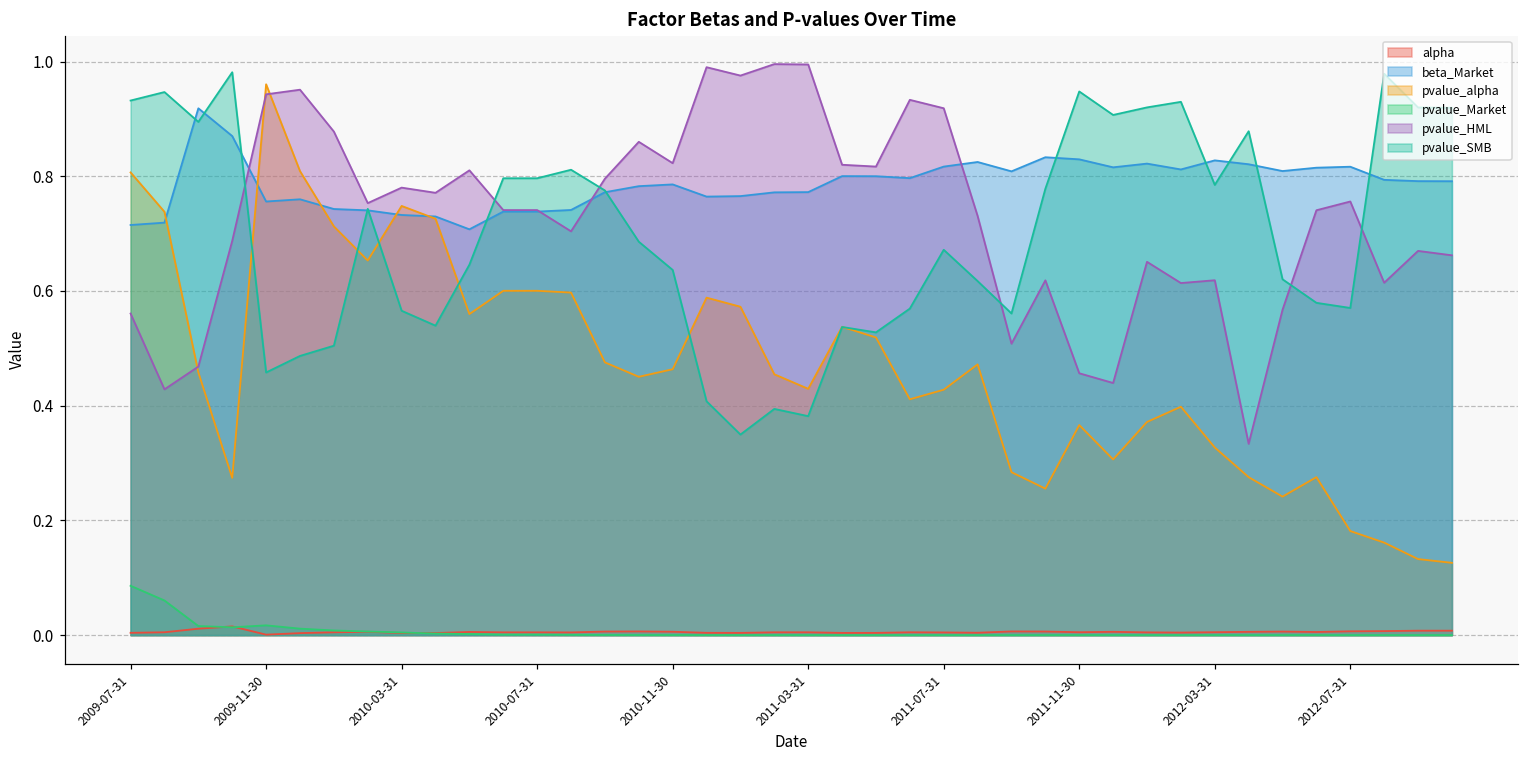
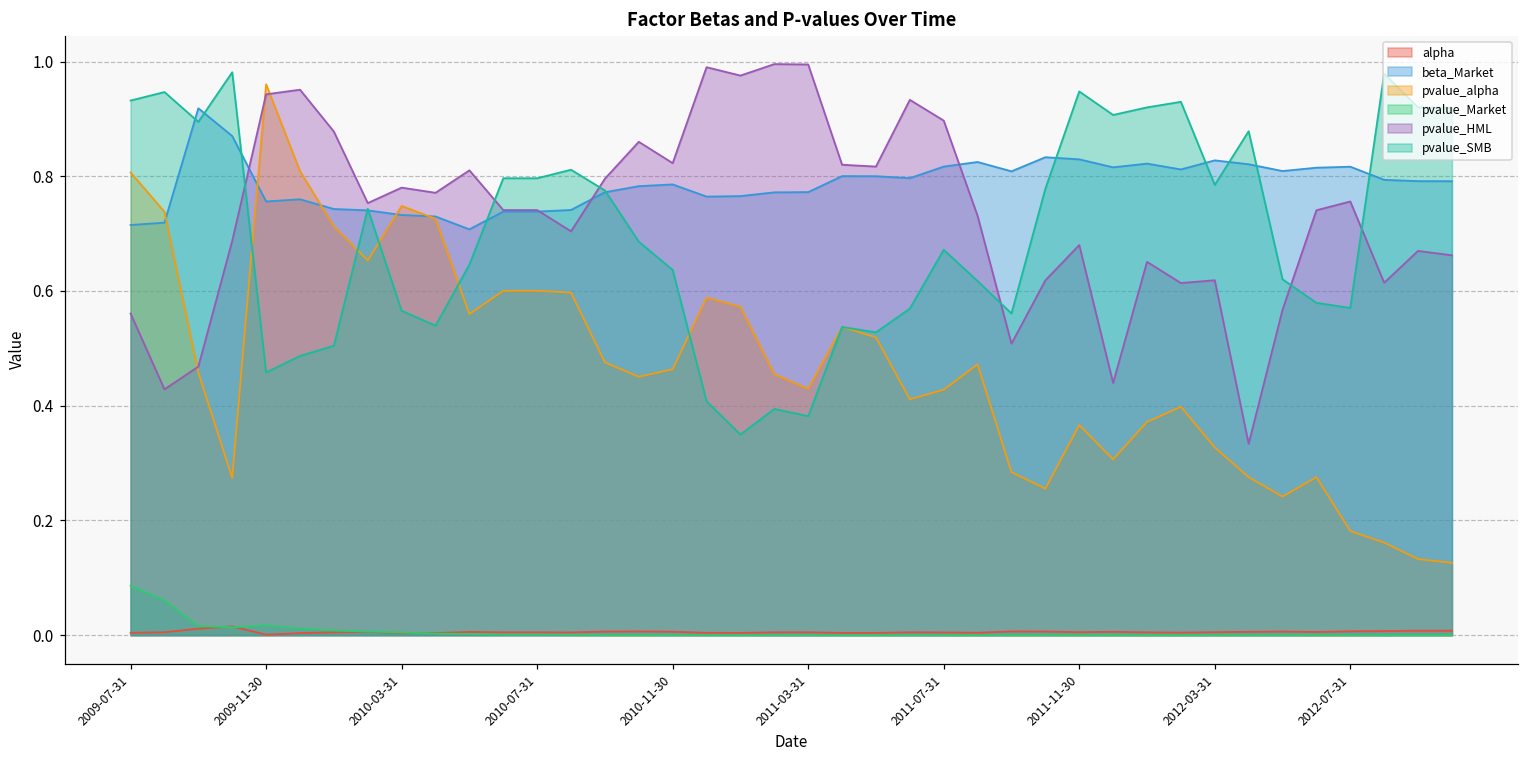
pvalue_HML, 2011-07-31: 0.92 -> 0.90
pvalue_HML, 2011-11-30: 0.46 -> 0.68
